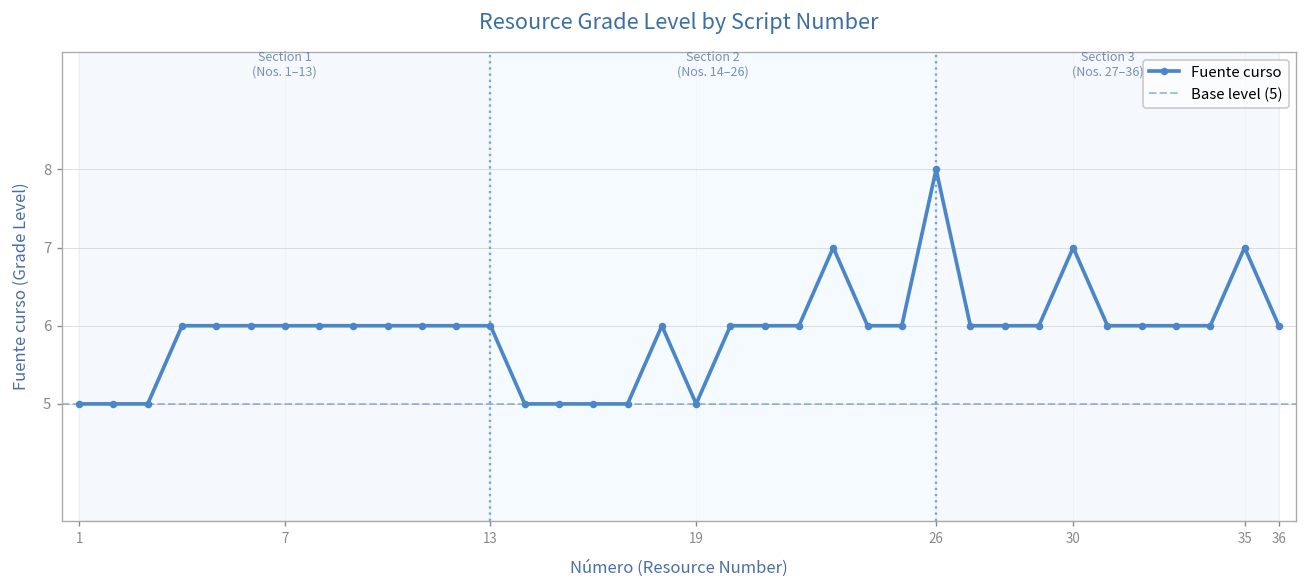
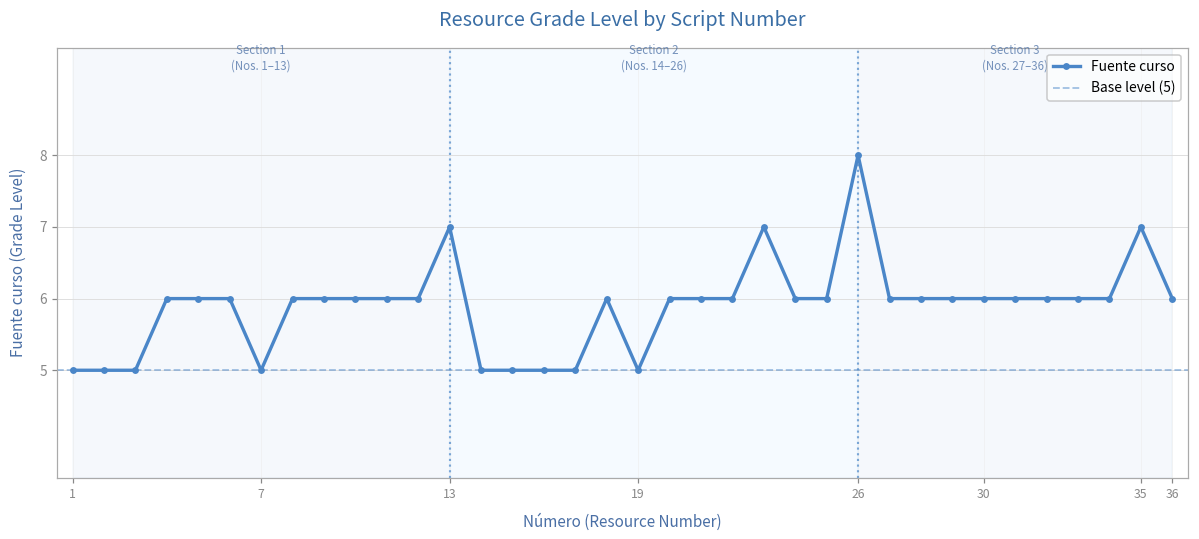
7: 6 -> 5
13: 6 -> 7
30: 7 -> 6
